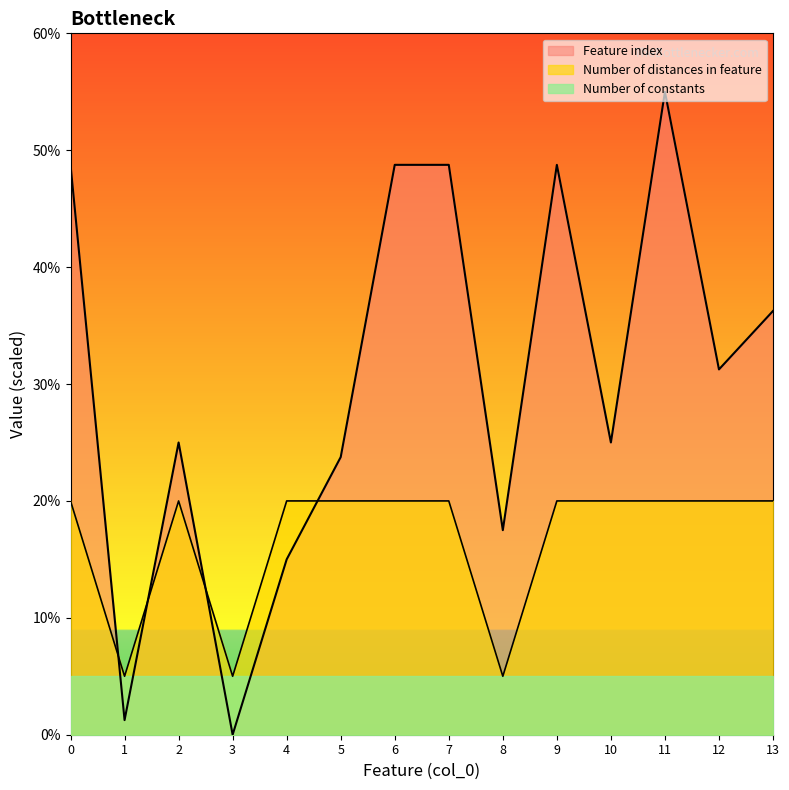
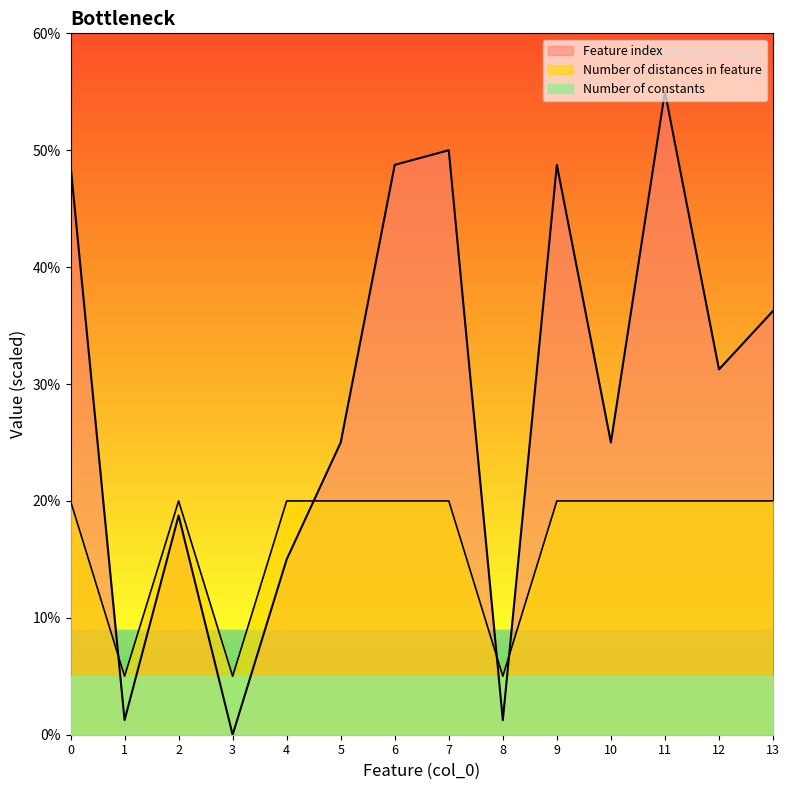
Feature index, 2: 25.0% -> 18.8%
Feature index, 5: 23.8% -> 25.0%
Feature index, 7: 48.8% -> 50.0%
Feature index, 8: 17.5% -> 1.3%
